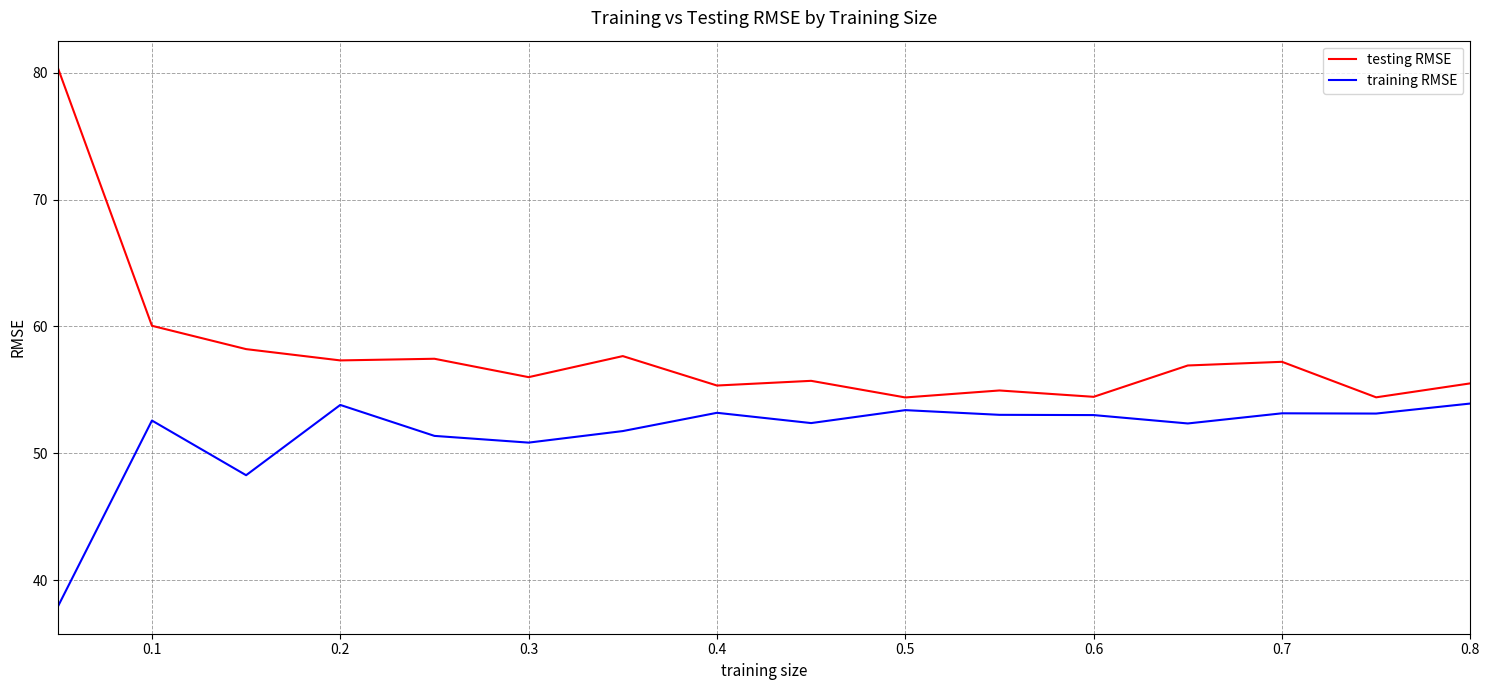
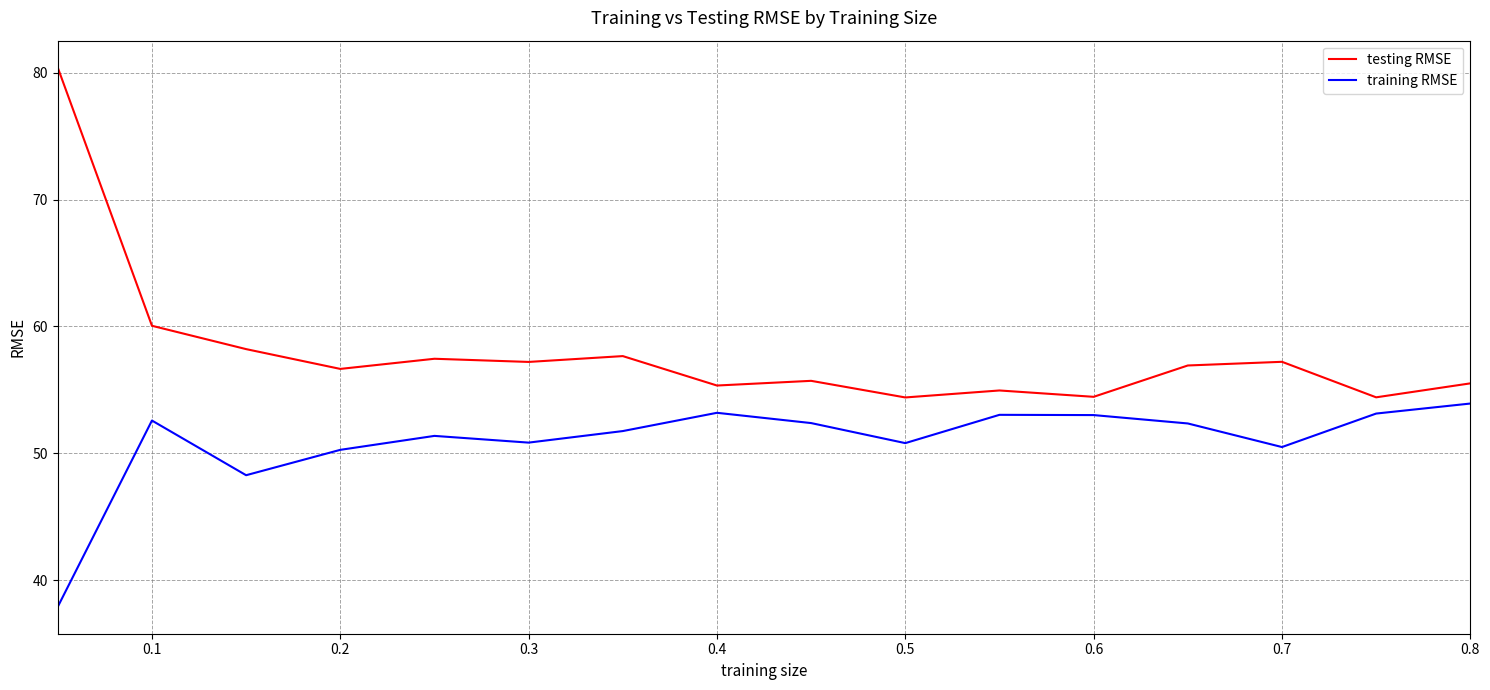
testing RMSE, 0.2: 57.3 -> 56.7
training RMSE, 0.2: 53.8 -> 50.3
testing RMSE, 0.3: 56.0 -> 57.2
training RMSE, 0.5: 53.4 -> 50.8
training RMSE, 0.7: 53.2 -> 50.5
